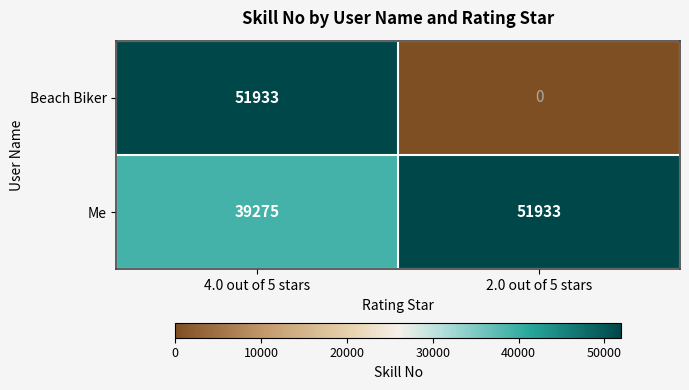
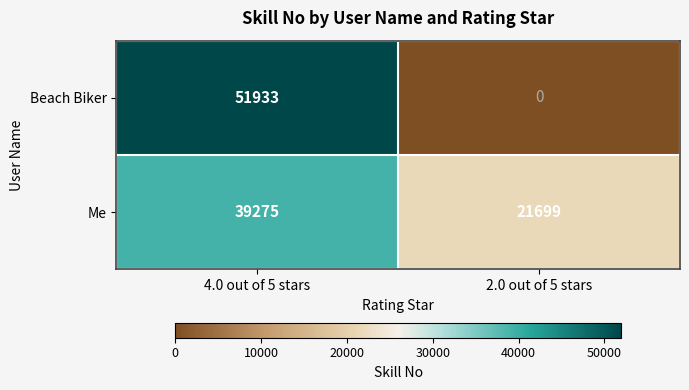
Me, 2.0 out of 5 stars: 51933 -> 21699
